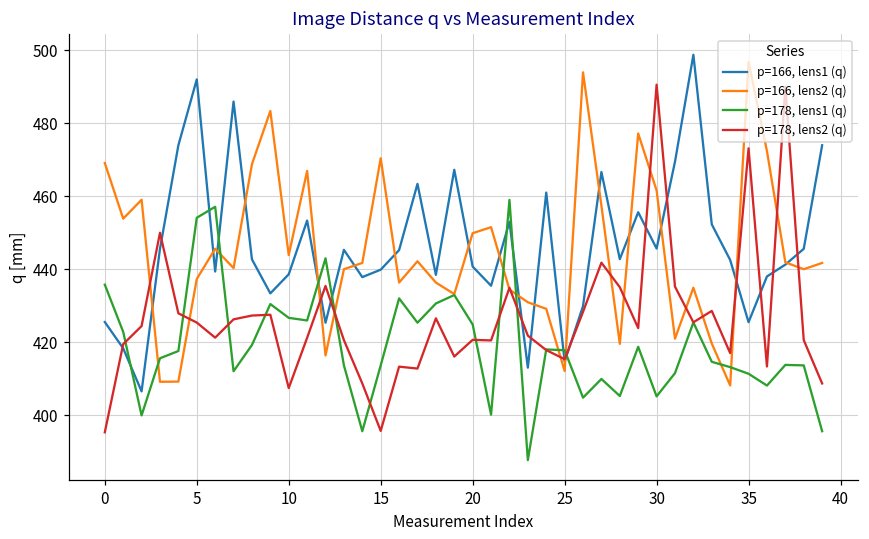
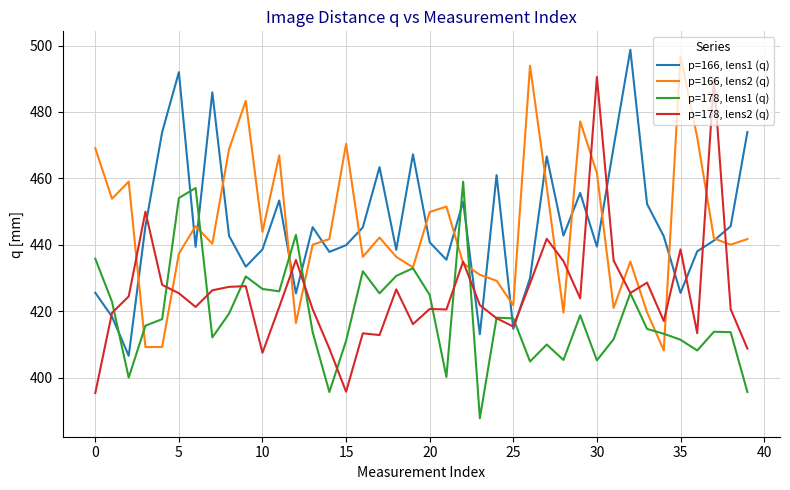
p=178, lens1 (q), 15: 414 -> 411
p=166, lens2 (q), 25: 412 -> 422
p=166, lens1 (q), 30: 446 -> 439
p=178, lens2 (q), 35: 473 -> 439
